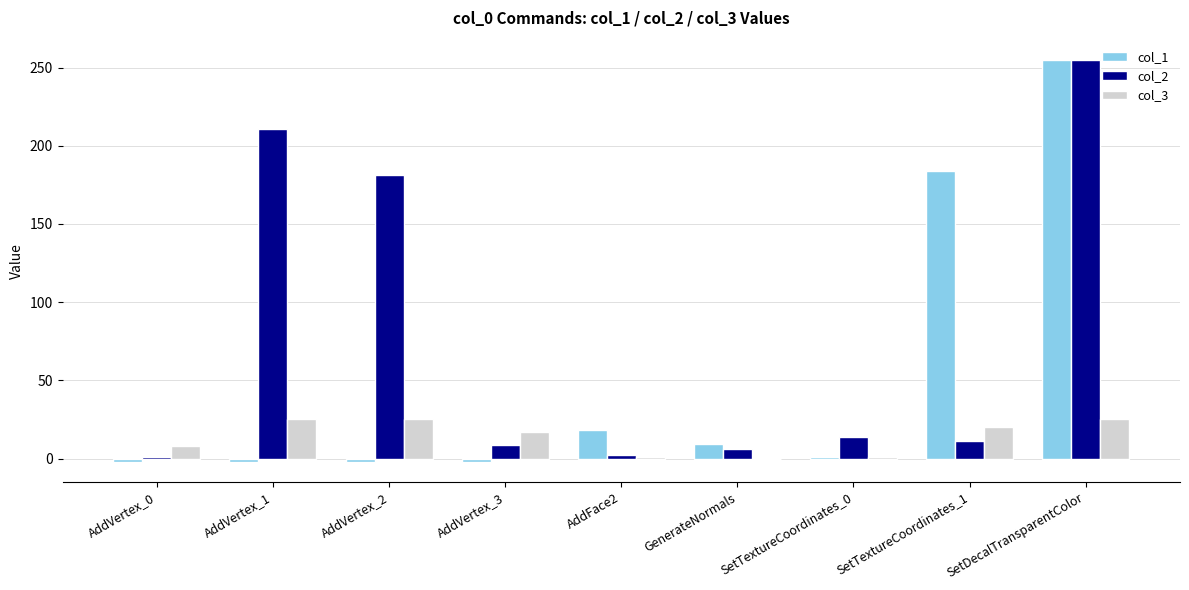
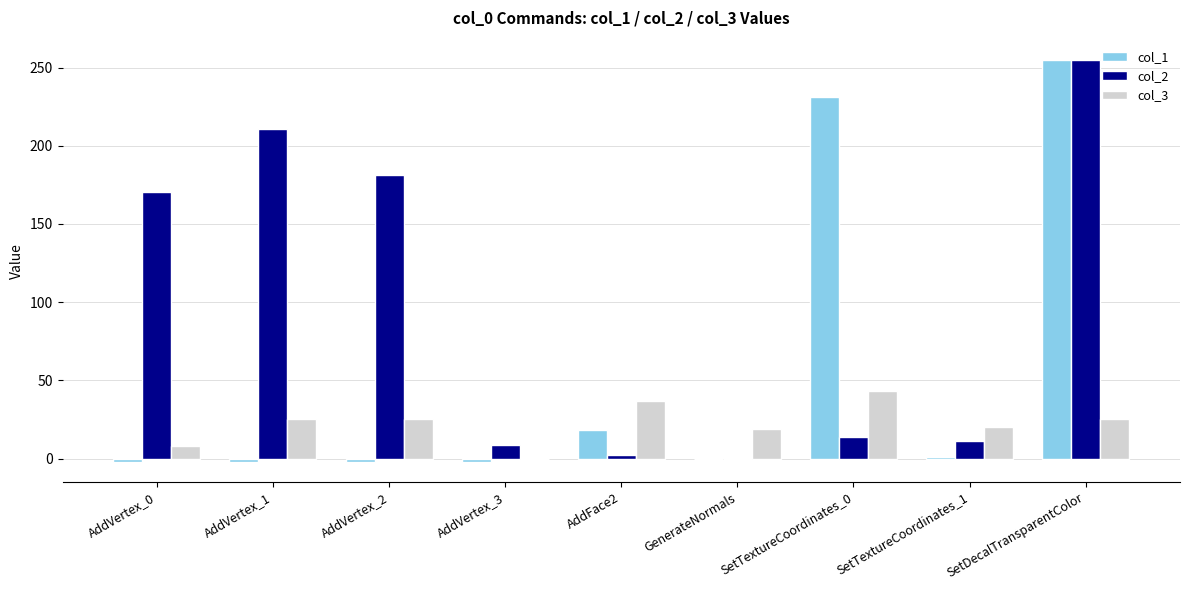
col_2, AddVertex_0: 1 -> 171
col_3, AddVertex_3: 17 -> 0
col_3, AddFace2: 1 -> 37
col_1, GenerateNormals: 9 -> 0
col_2, GenerateNormals: 6 -> 0
col_3, GenerateNormals: 0 -> 19
col_1, SetTextureCoordinates_0: 1 -> 231
col_3, SetTextureCoordinates_0: 1 -> 43
col_1, SetTextureCoordinates_1: 184 -> 1
